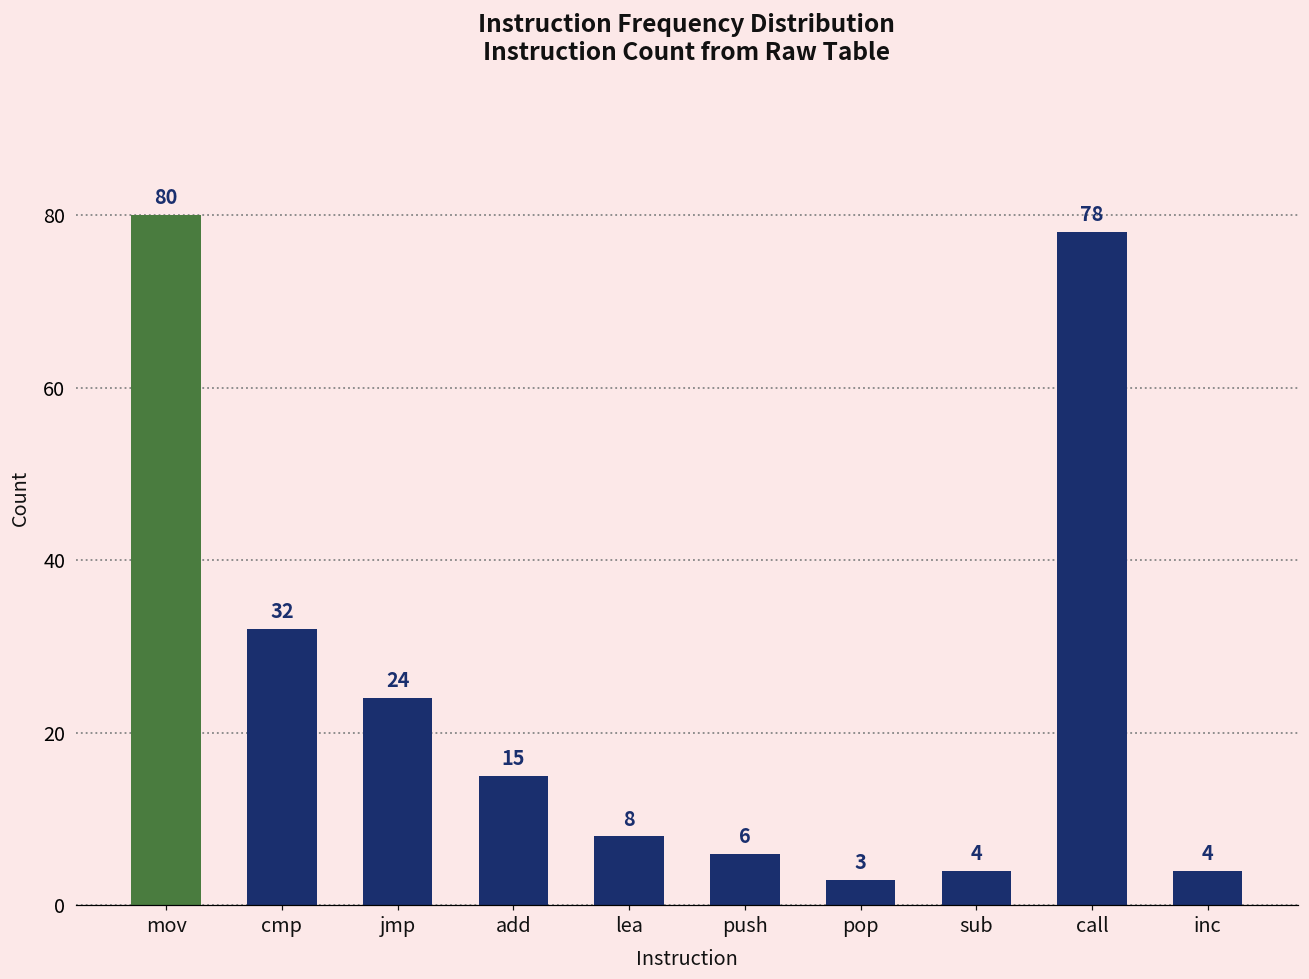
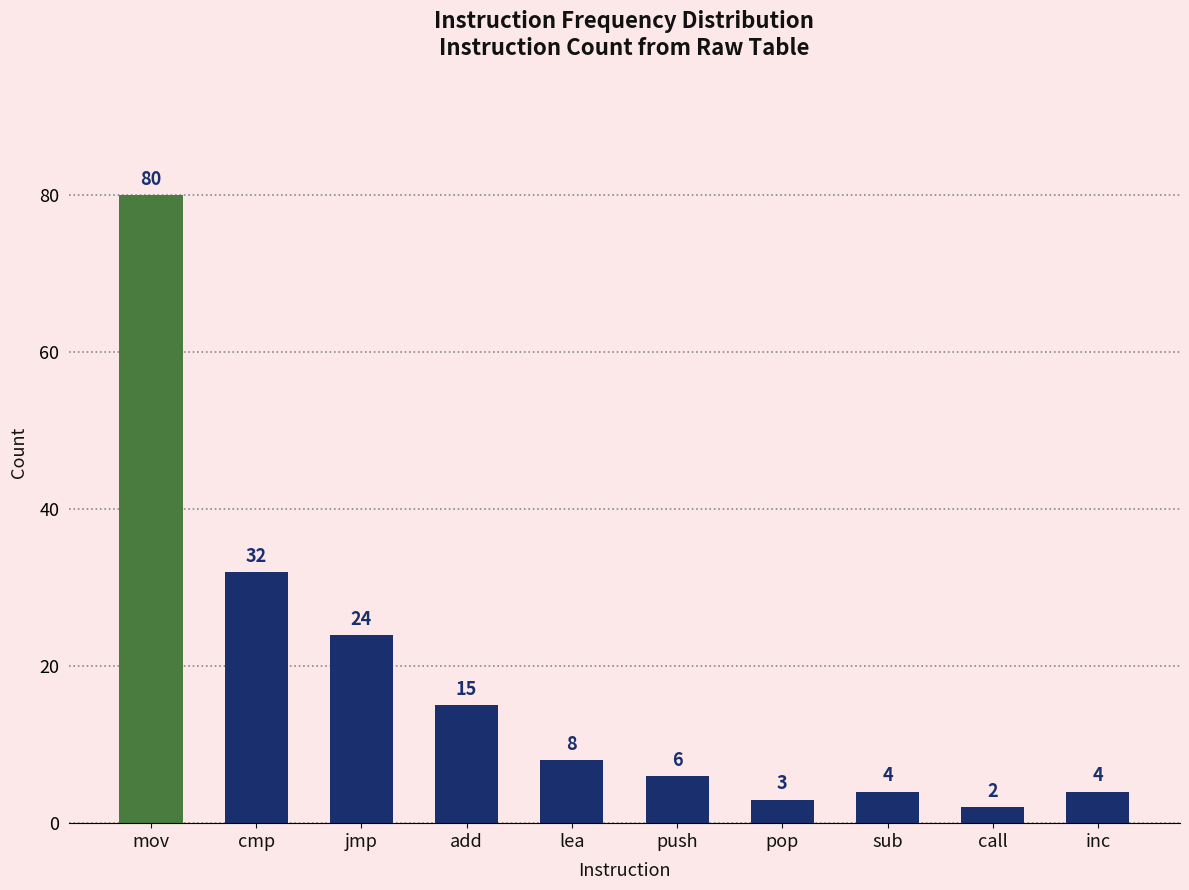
call: 78 -> 2
